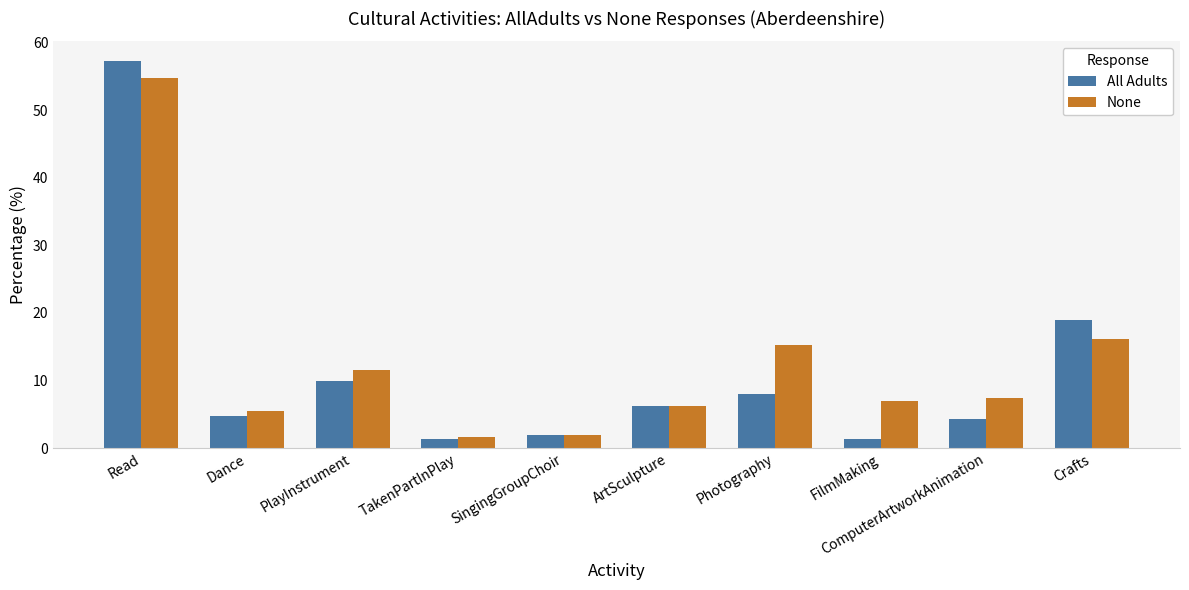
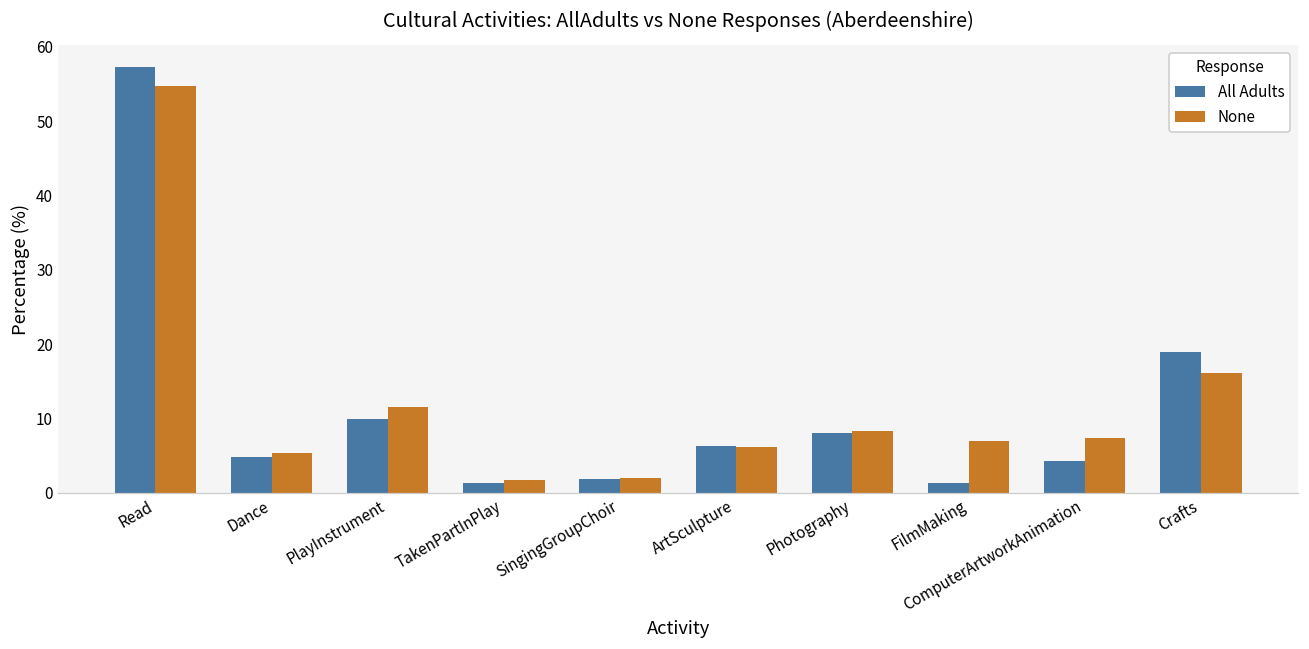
None, Photography: 15 -> 8
